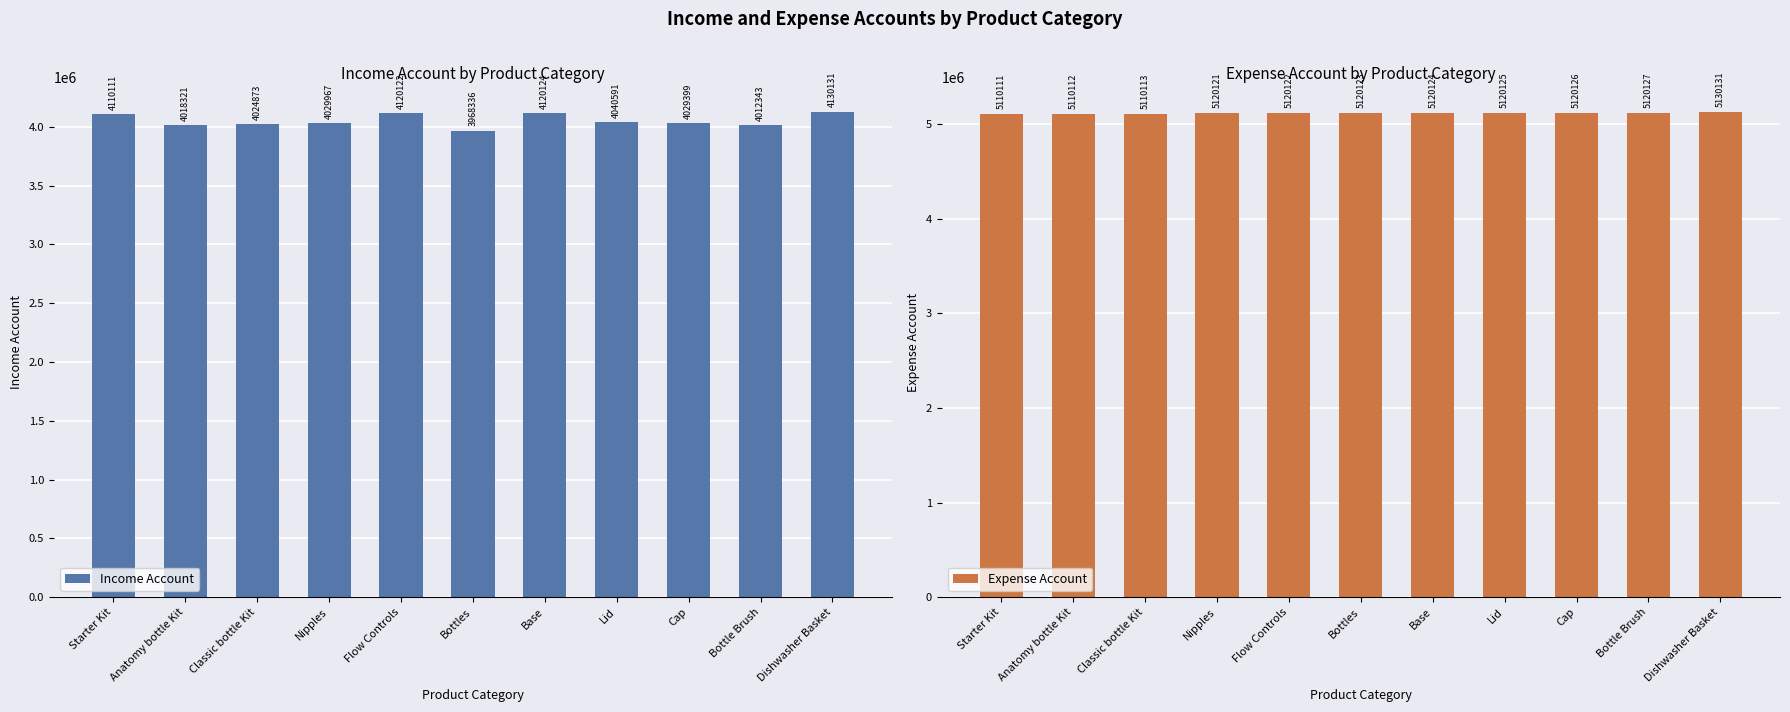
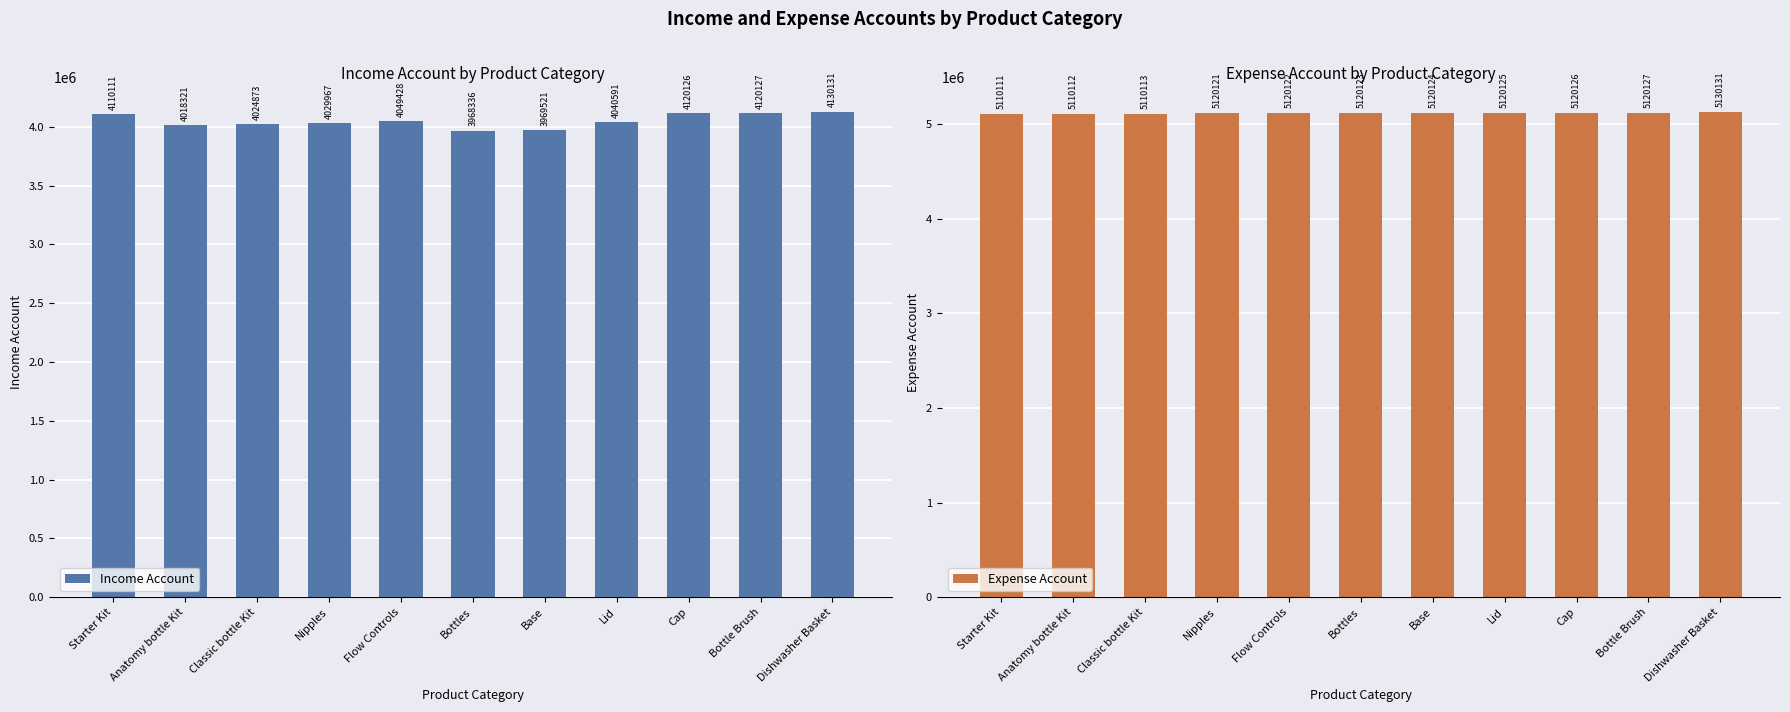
Income Account by Product Category, Flow Controls: 4120122 -> 4049428
Income Account by Product Category, Base: 4120124 -> 3969521
Income Account by Product Category, Cap: 4029399 -> 4120126
Income Account by Product Category, Bottle Brush: 4012343 -> 4120127
